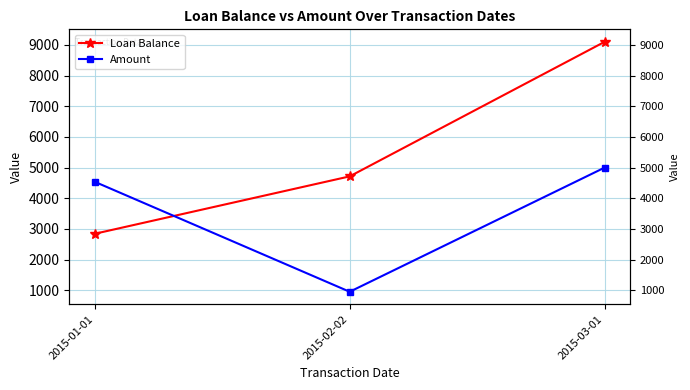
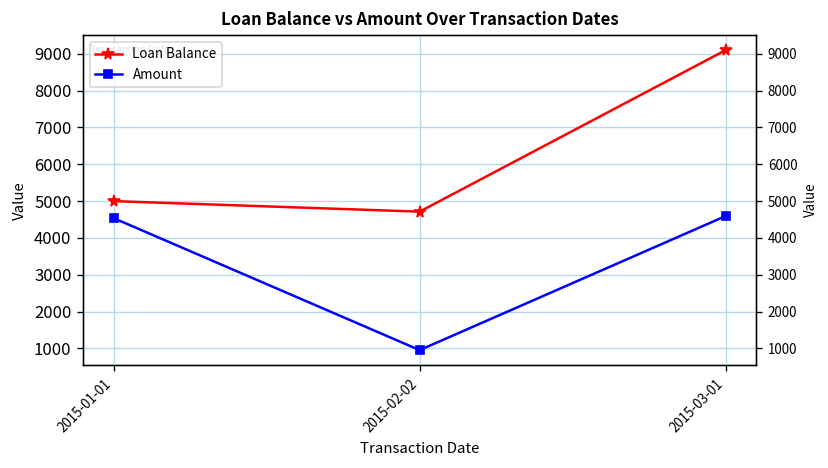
Loan Balance, 2015-01-01: 2800 -> 5000
Amount, 2015-03-01: 5000 -> 4600
